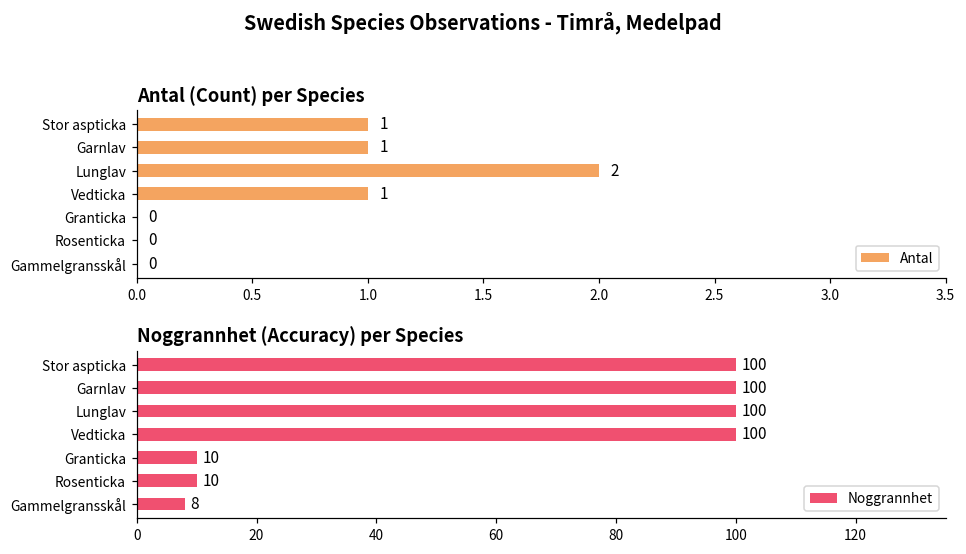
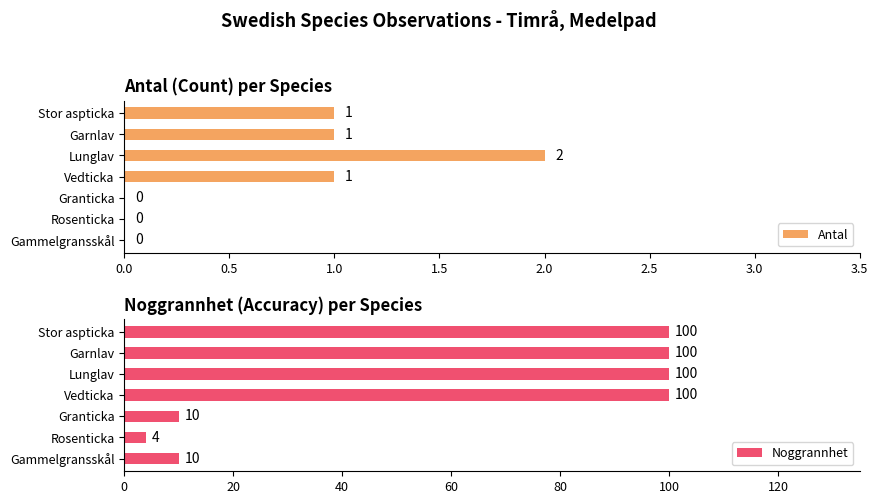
Noggrannhet (Accuracy) per Species, Rosenticka: 10 -> 4
Noggrannhet (Accuracy) per Species, Gammelgransskål: 8 -> 10
